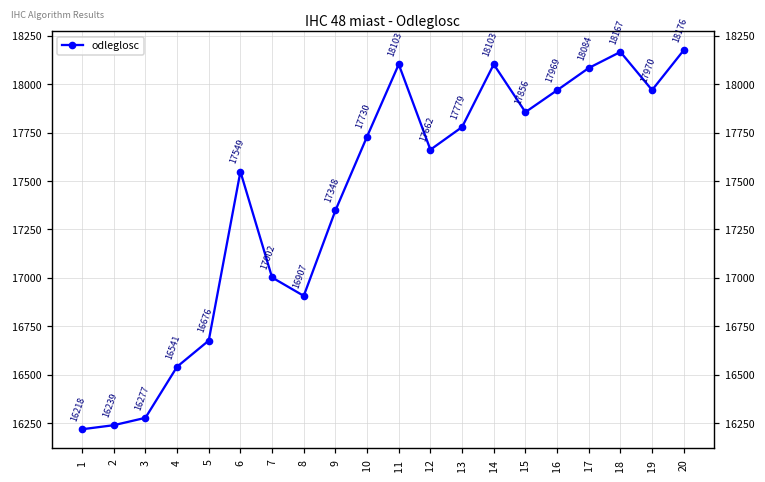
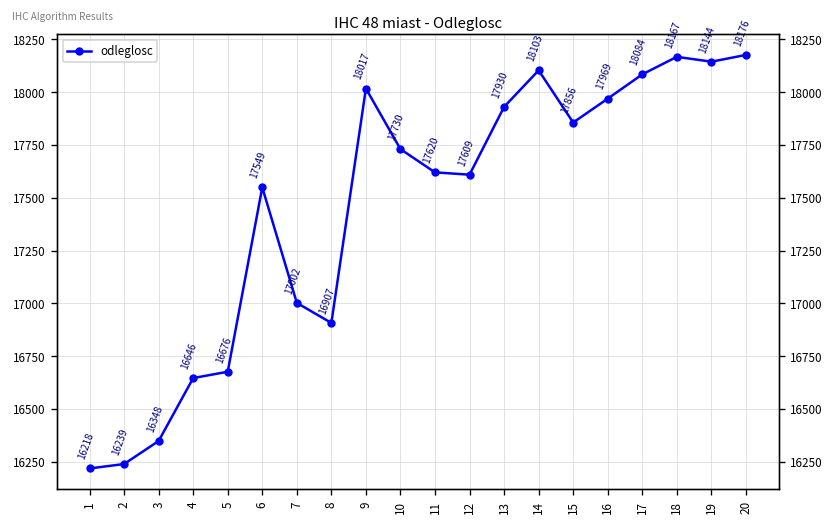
3: 16277 -> 16348
4: 16541 -> 16646
9: 17348 -> 18017
11: 18103 -> 17620
12: 17662 -> 17609
13: 17779 -> 17930
19: 17970 -> 18144
